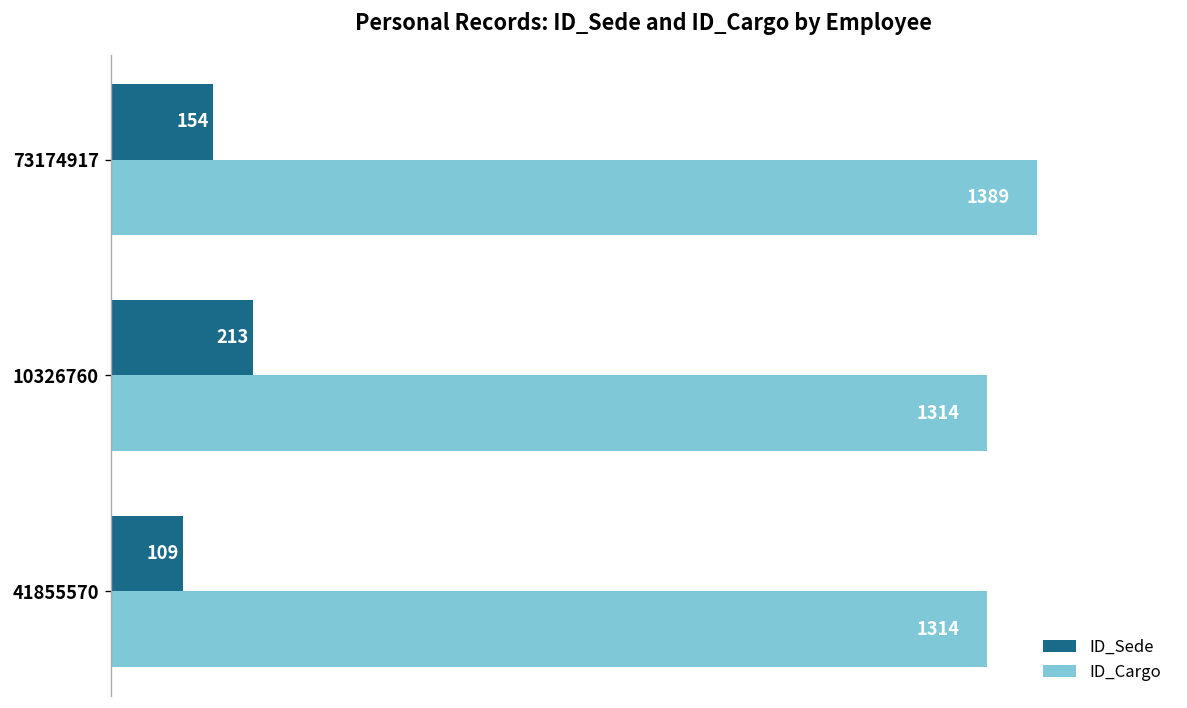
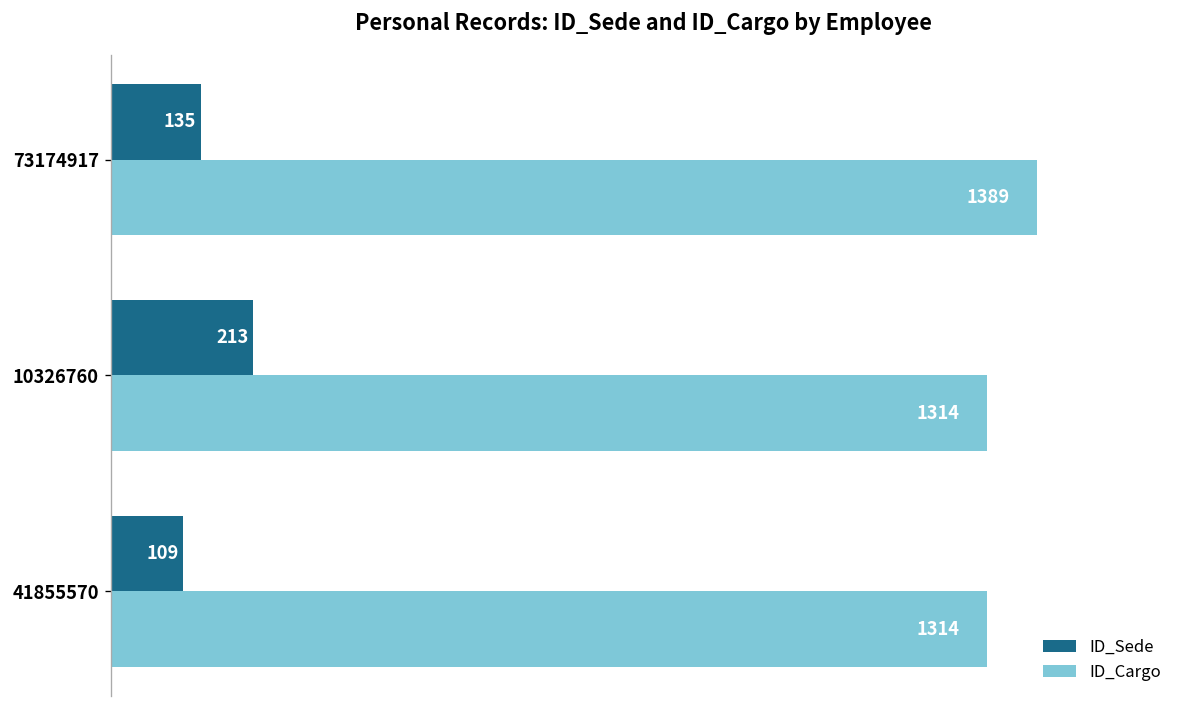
ID_Sede, 73174917: 154 -> 135
